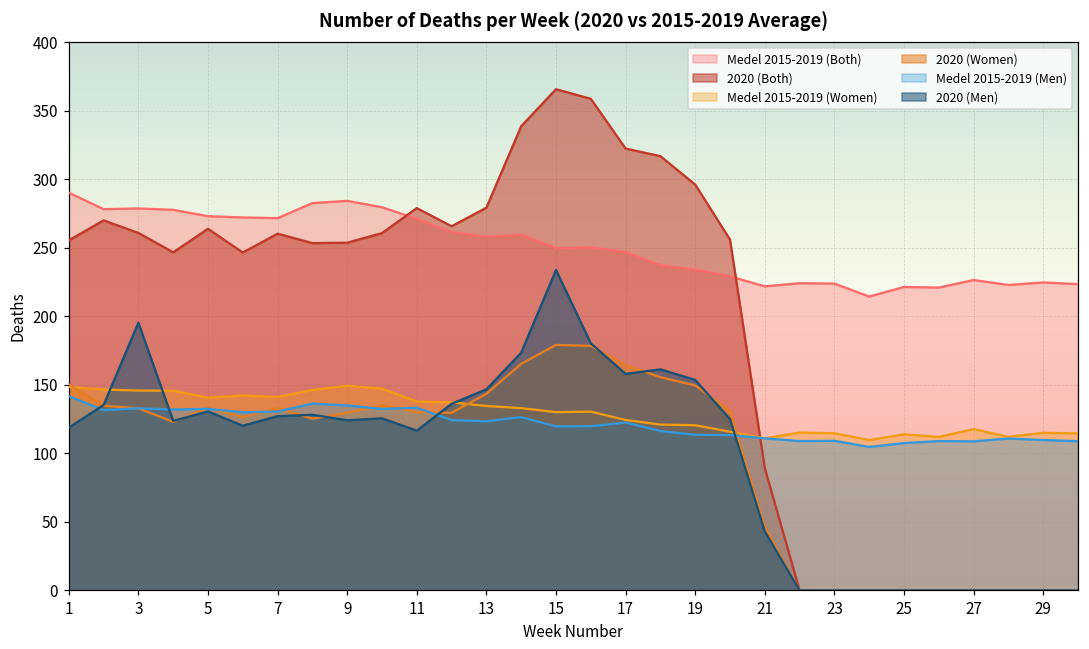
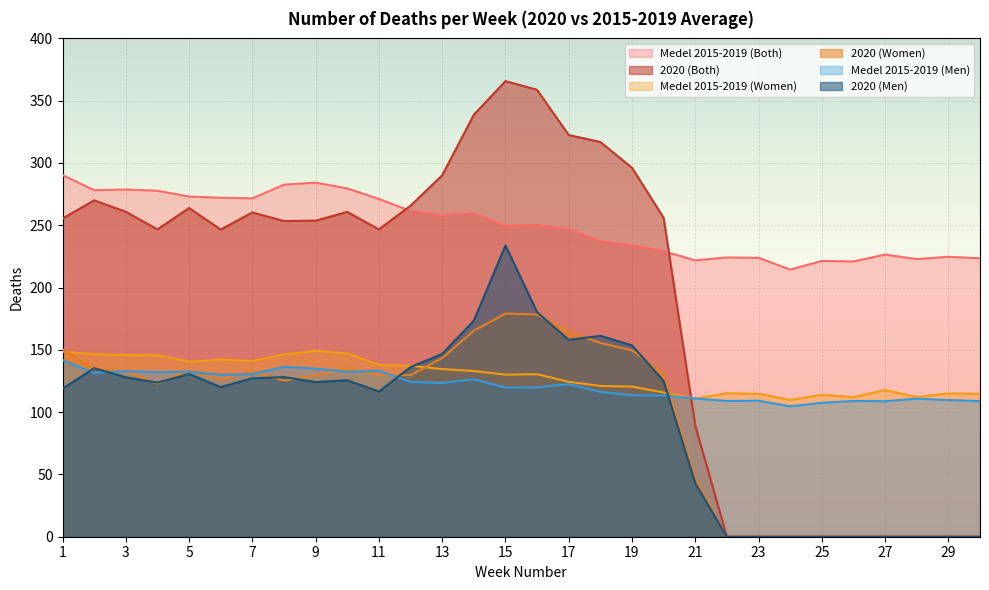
2020 (Men), 3: 195 -> 128
2020 (Both), 11: 279 -> 247
2020 (Both), 13: 279 -> 290
